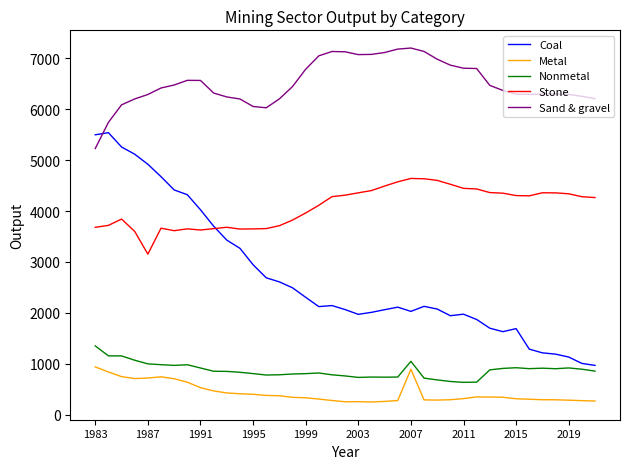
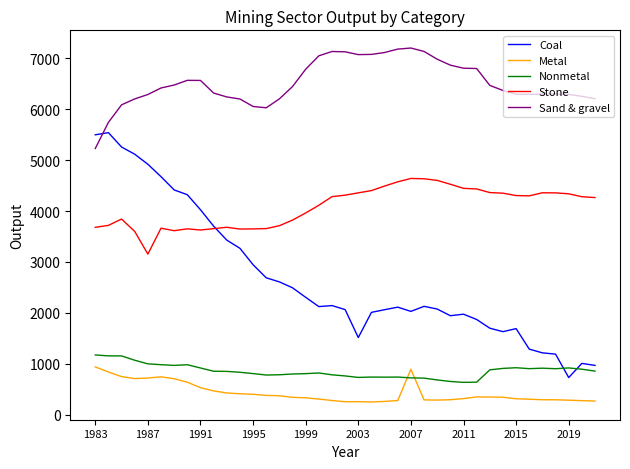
Nonmetal, 1983: 1400 -> 1200
Coal, 2003: 2000 -> 1500
Nonmetal, 2007: 1100 -> 700
Coal, 2019: 1100 -> 700
